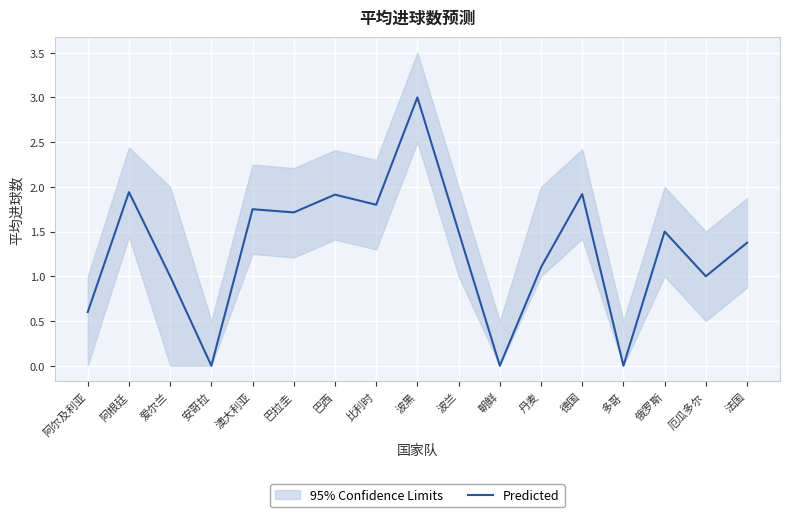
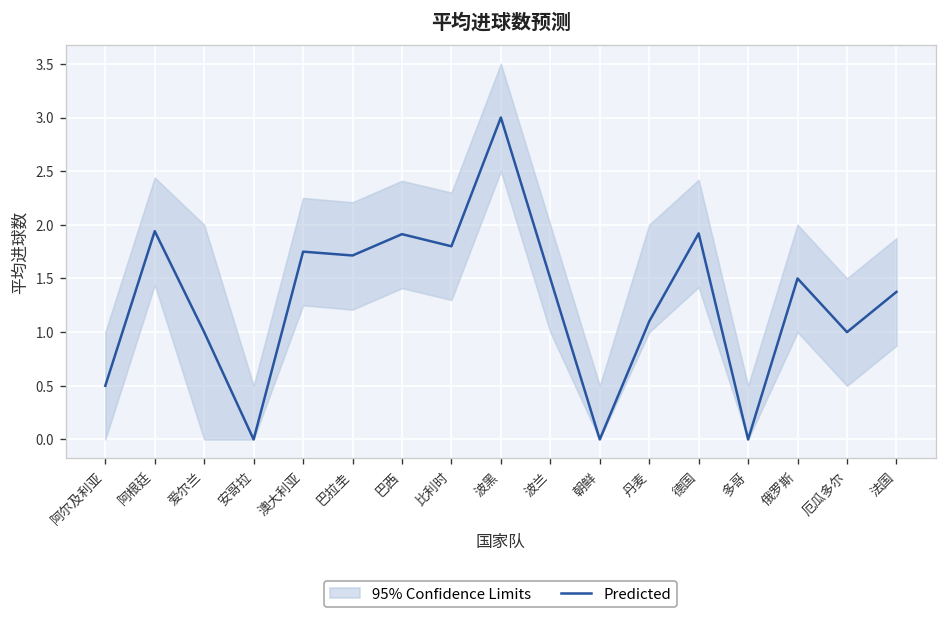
Predicted, 阿尔及利亚: 0.6 -> 0.5
